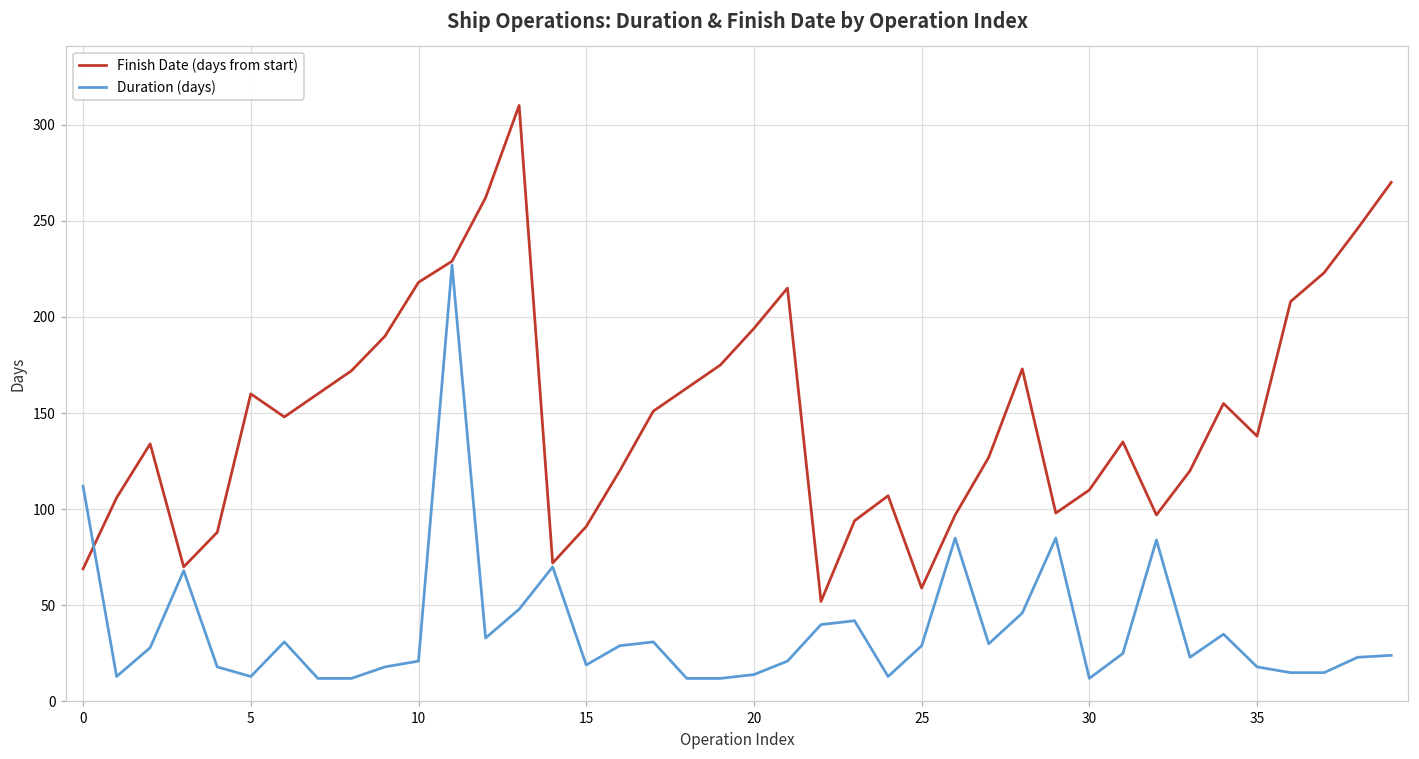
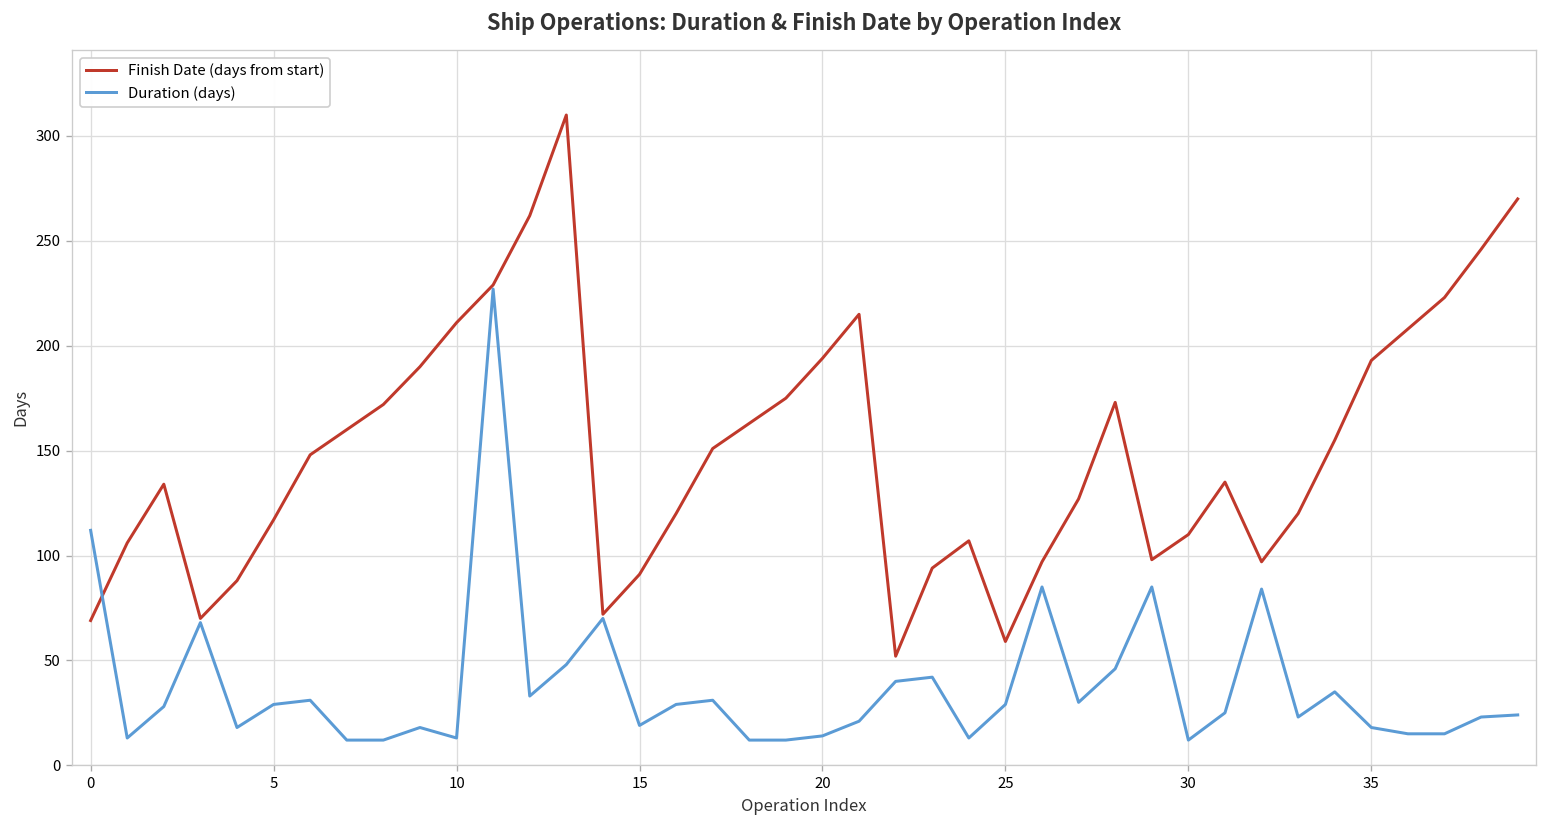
Finish Date (days from start), 5: 160 -> 117
Duration (days), 5: 13 -> 29
Finish Date (days from start), 10: 218 -> 211
Duration (days), 10: 21 -> 13
Finish Date (days from start), 35: 138 -> 193
